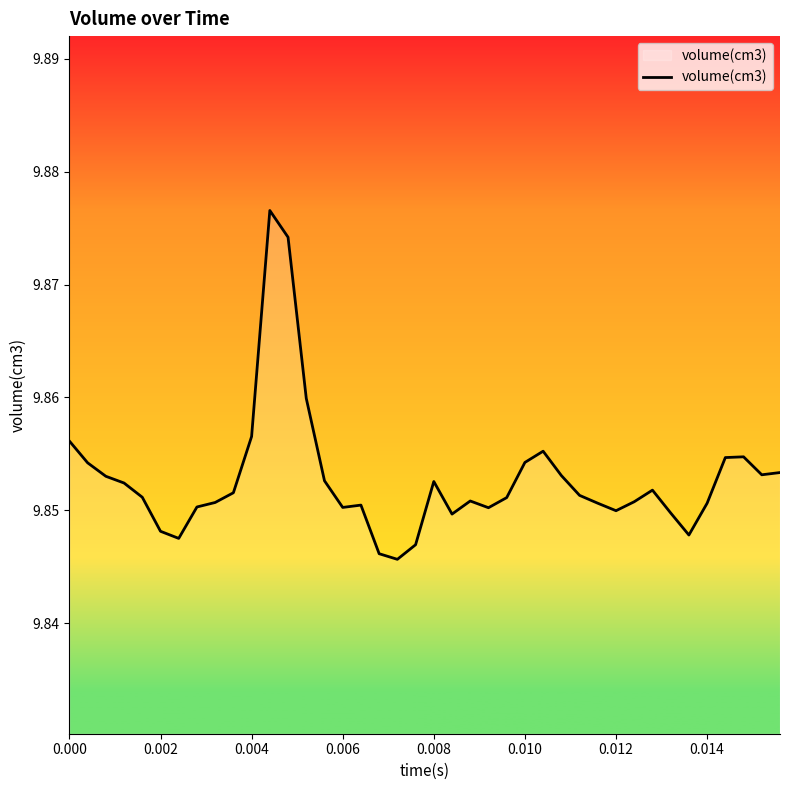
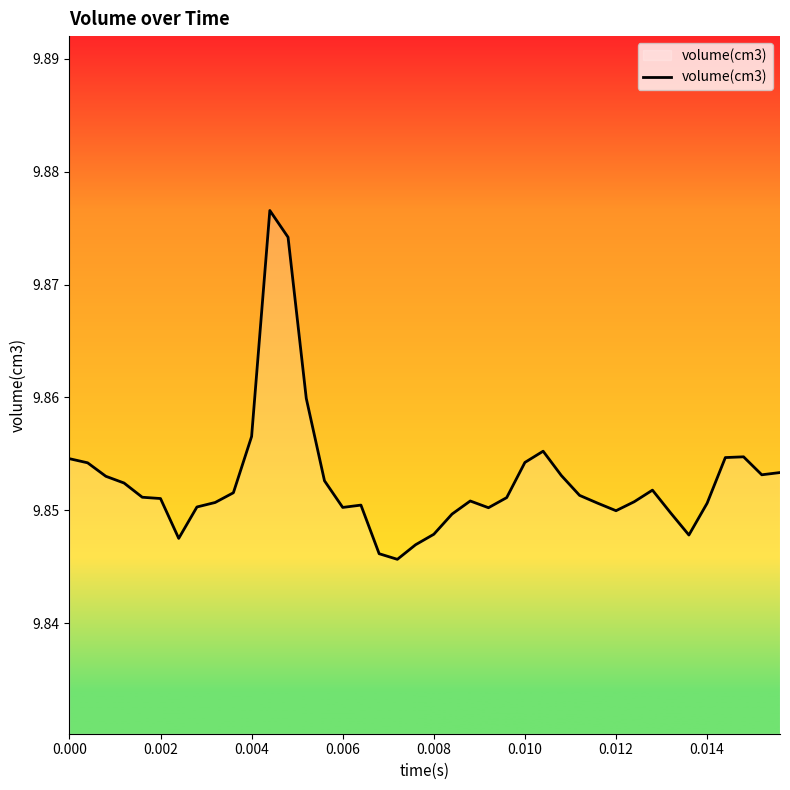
0.000: 9.8561 -> 9.8546
0.002: 9.8481 -> 9.8510
0.008: 9.8526 -> 9.8479
